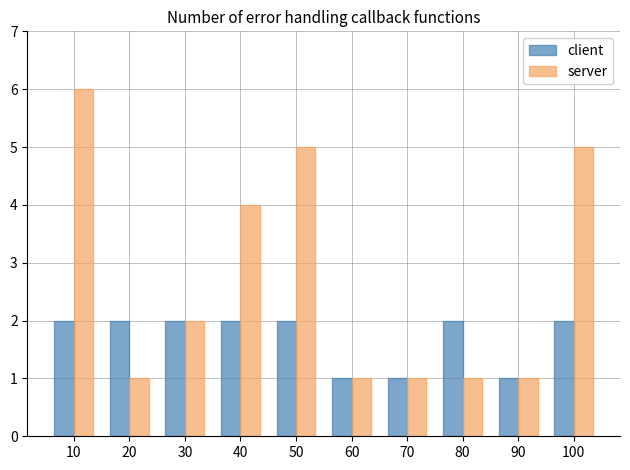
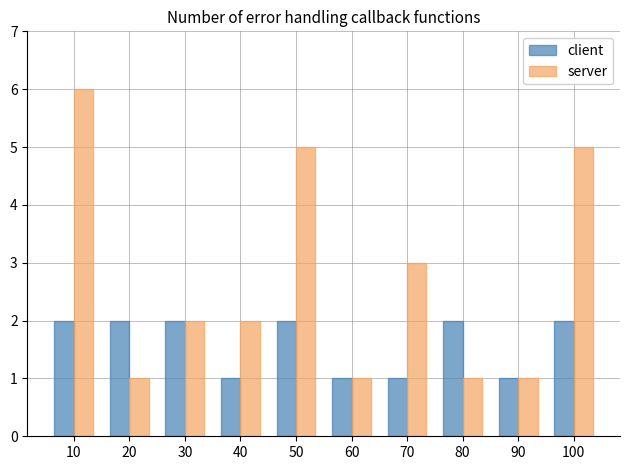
client, 40: 2 -> 1
server, 40: 4 -> 2
server, 70: 1 -> 3
